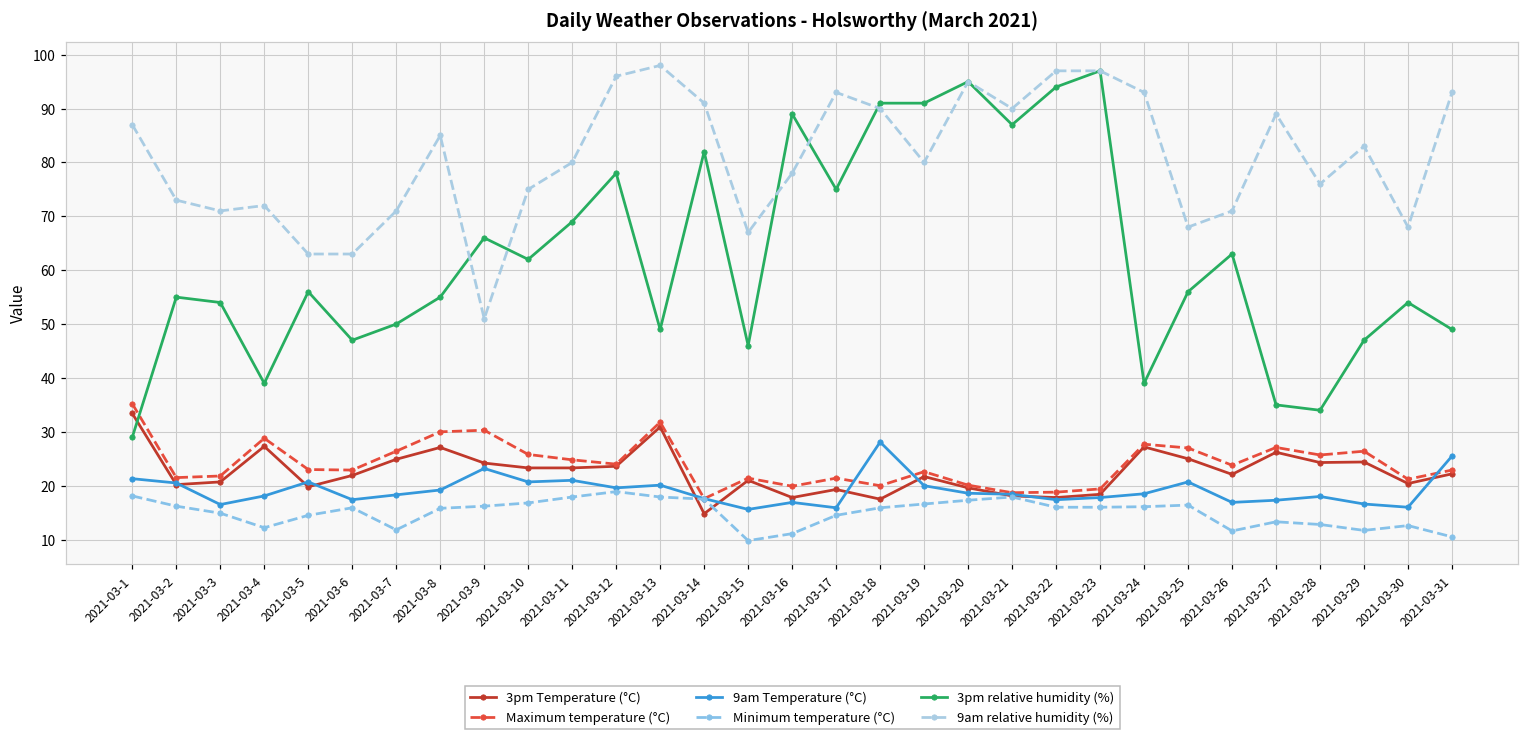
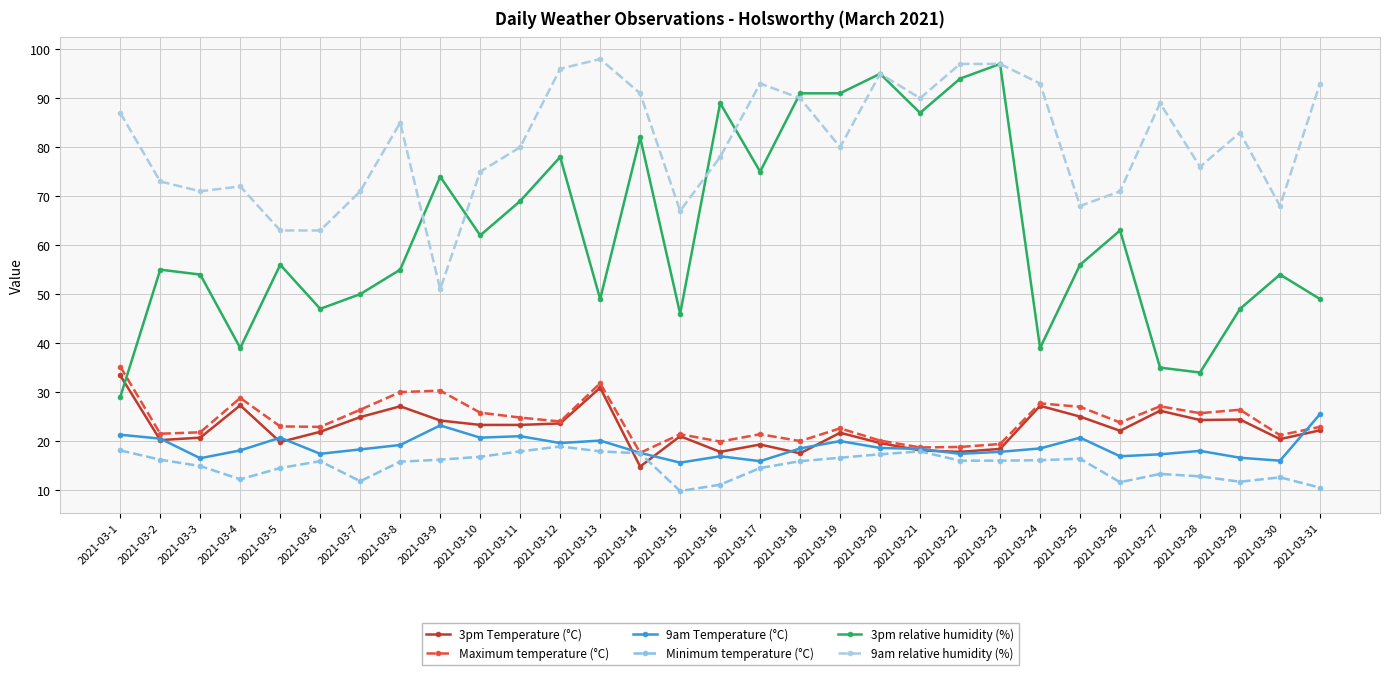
3pm relative humidity (%), 2021-03-9: 66 -> 74
9am Temperature (°C), 2021-03-18: 28 -> 19
